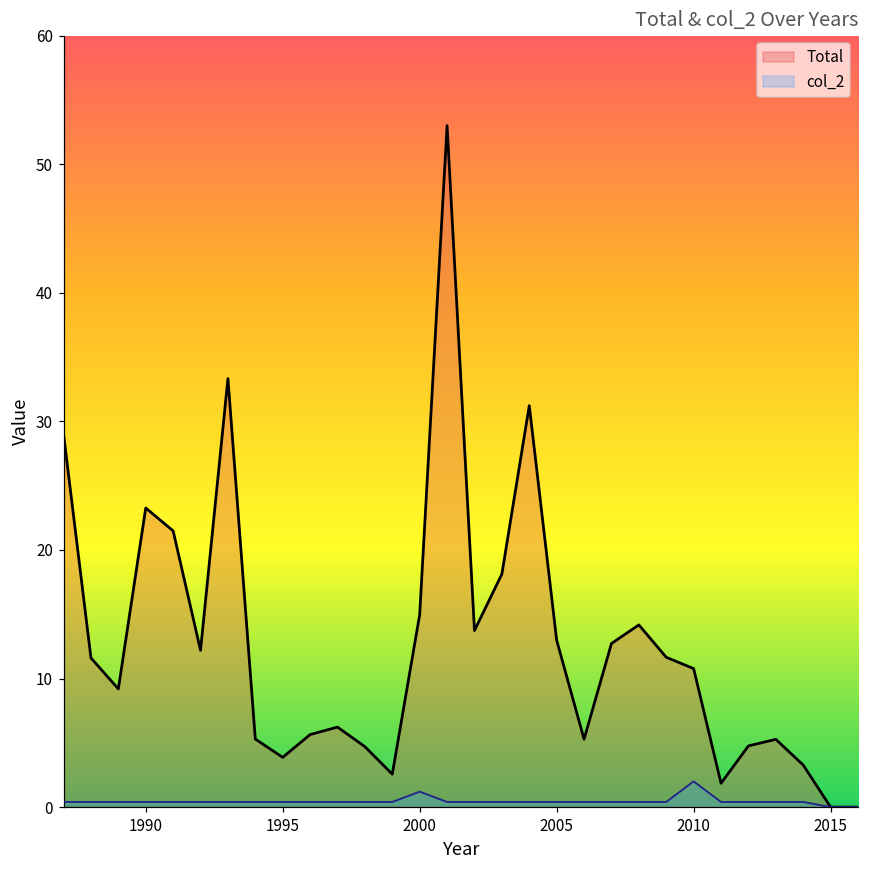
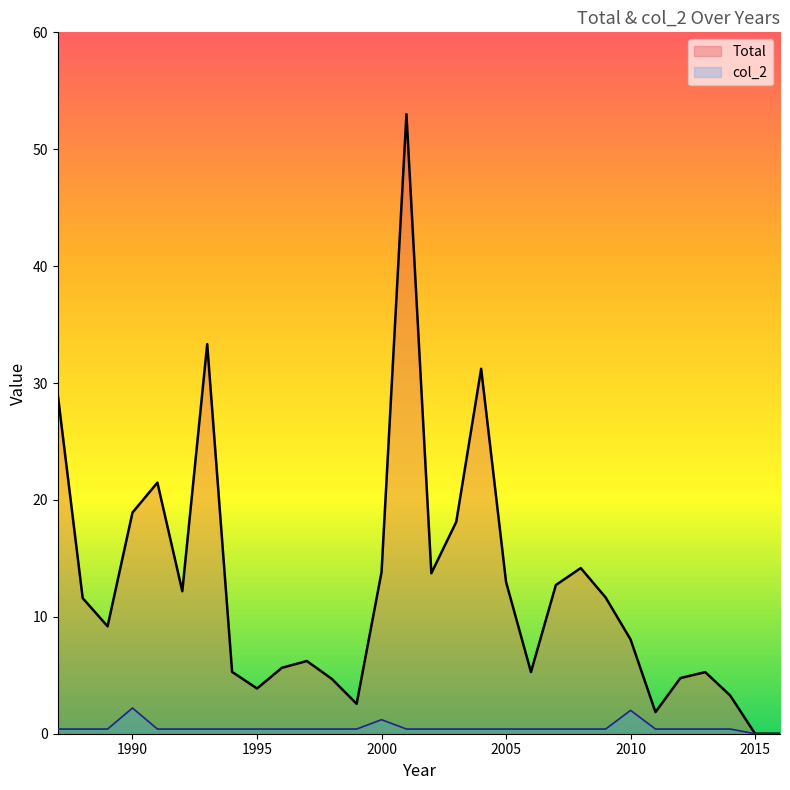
Total, 1990: 23.3 -> 18.9
col_2, 1990: 0.4 -> 2.2
Total, 2000: 15.0 -> 13.8
Total, 2010: 10.8 -> 8.1
